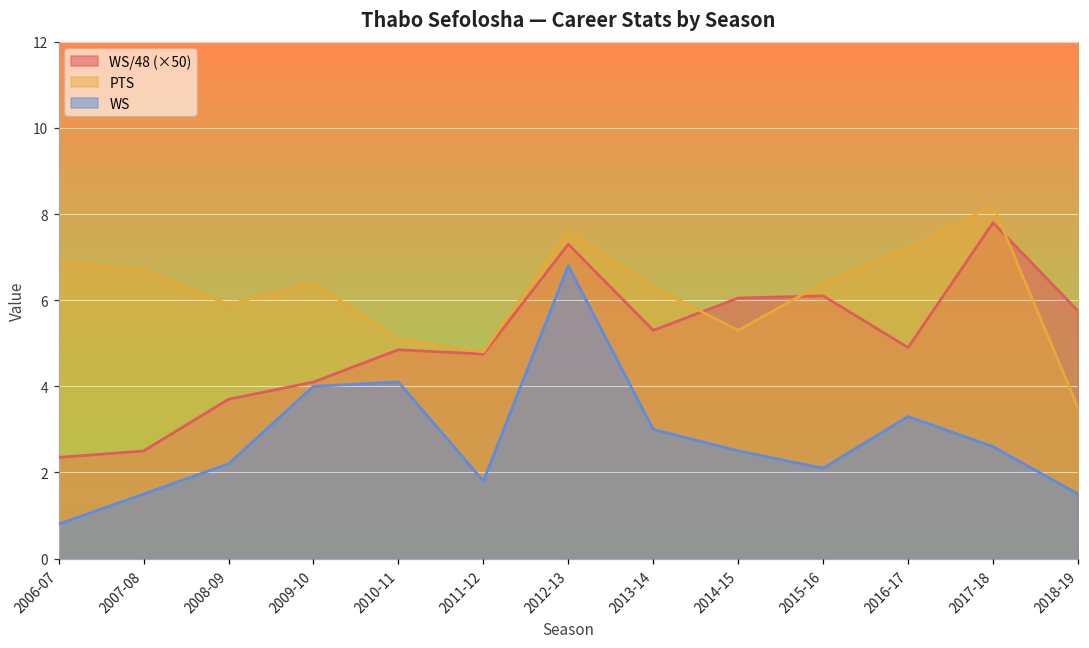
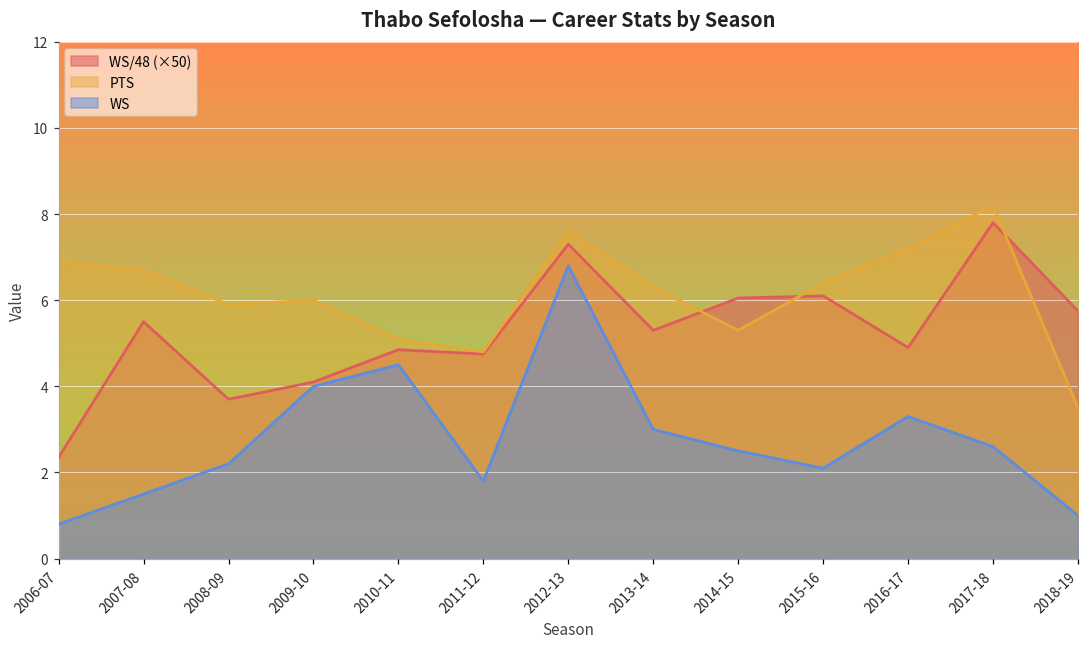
WS/48 (×50), 2007-08: 2.5 -> 5.5
PTS, 2009-10: 6.4 -> 6.0
WS, 2010-11: 4.1 -> 4.5
WS, 2018-19: 1.5 -> 1.0
